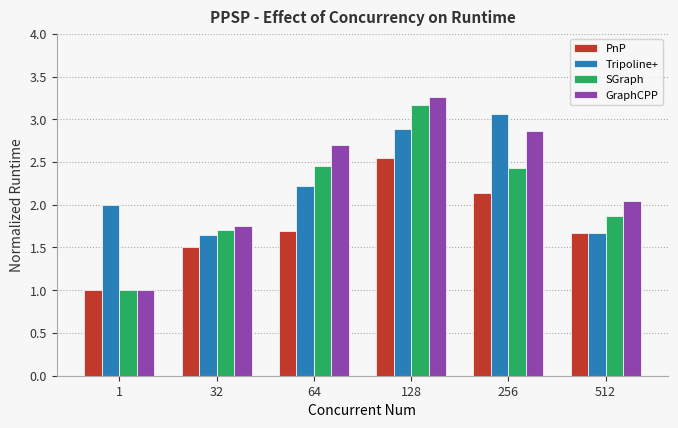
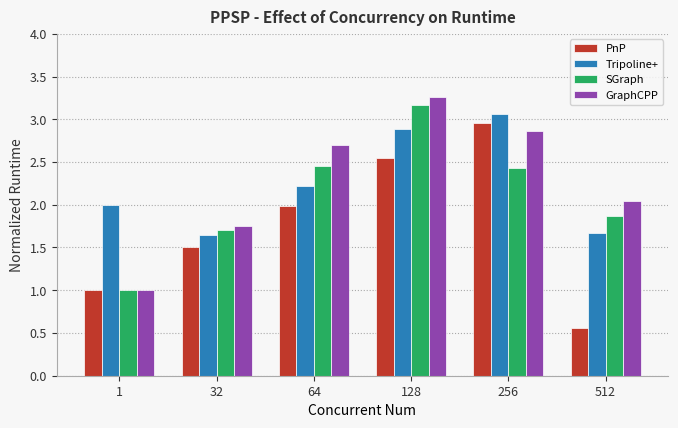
PnP, 64: 1.7 -> 2.0
PnP, 256: 2.1 -> 3.0
PnP, 512: 1.7 -> 0.6
